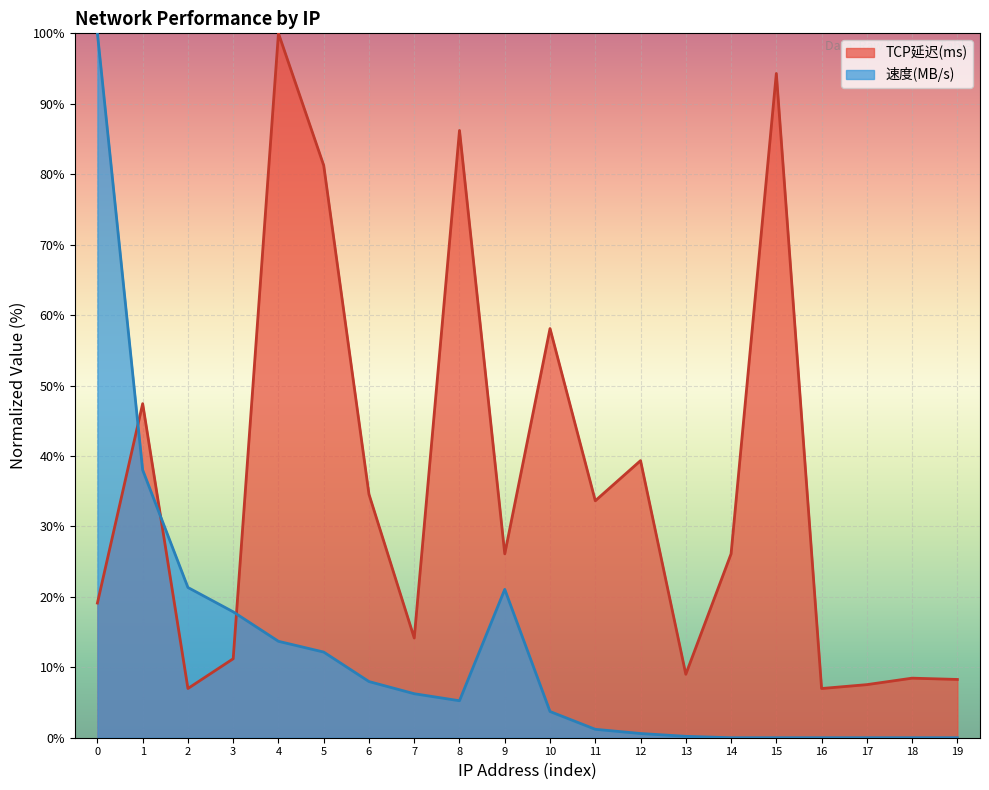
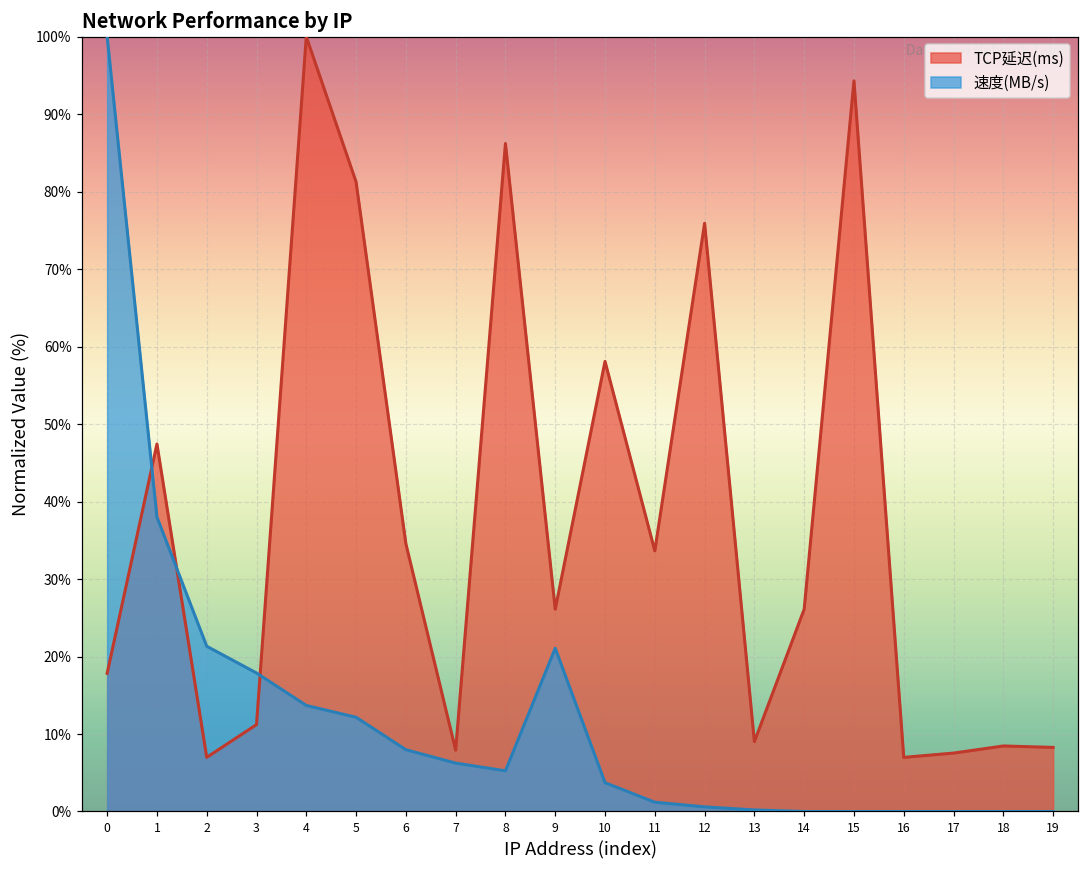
TCP延迟(ms), 0: 19% -> 18%
TCP延迟(ms), 7: 14% -> 8%
TCP延迟(ms), 12: 39% -> 76%
